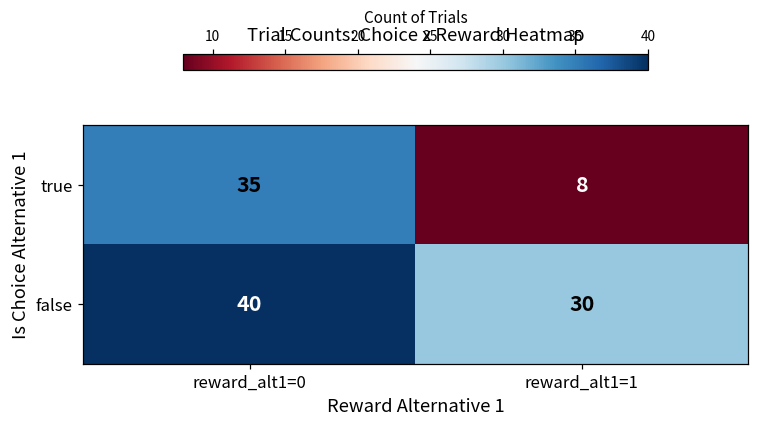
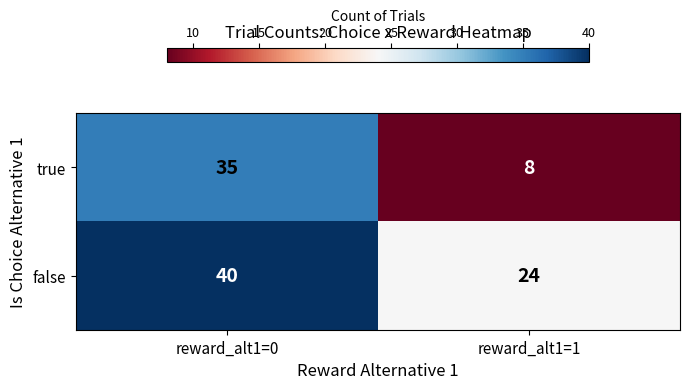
false, reward_alt1=1: 30 -> 24
